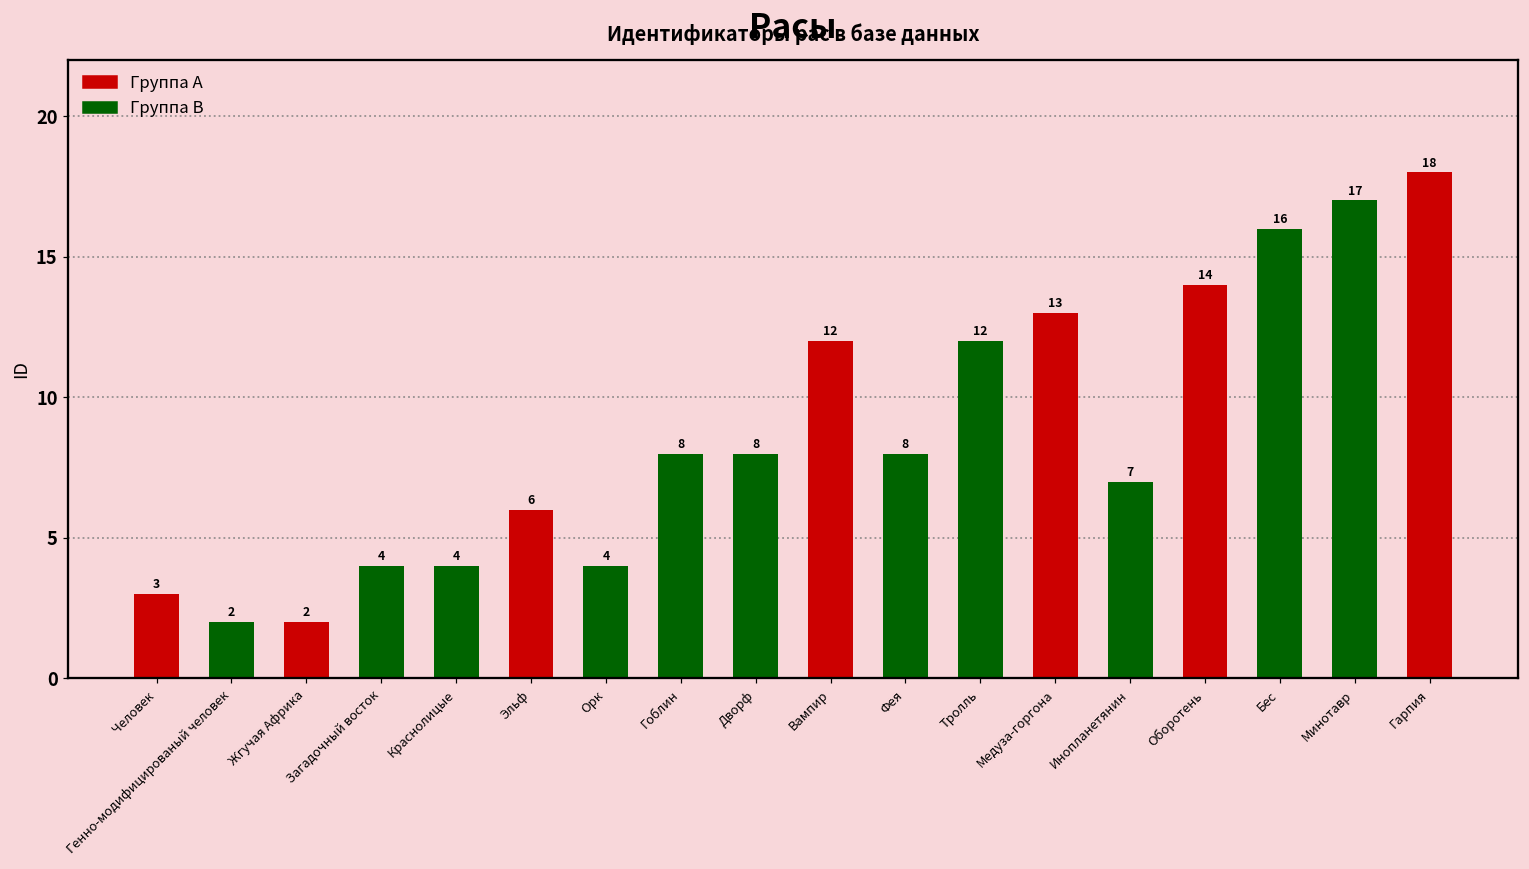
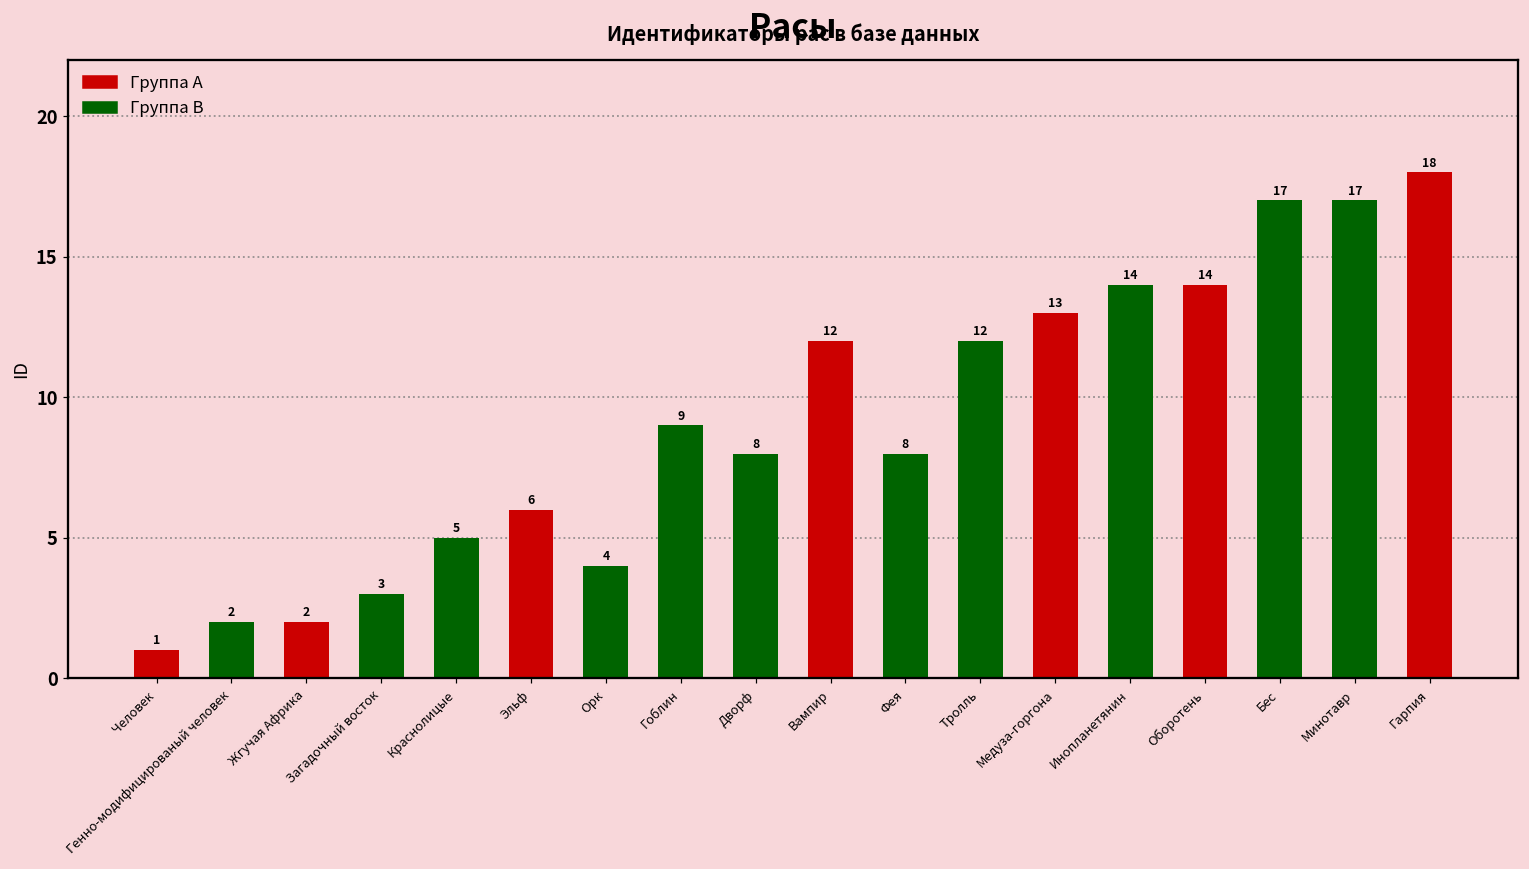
Человек: 3 -> 1
Загадочный восток: 4 -> 3
Краснолицые: 4 -> 5
Гоблин: 8 -> 9
Инопланетянин: 7 -> 14
Бес: 16 -> 17
